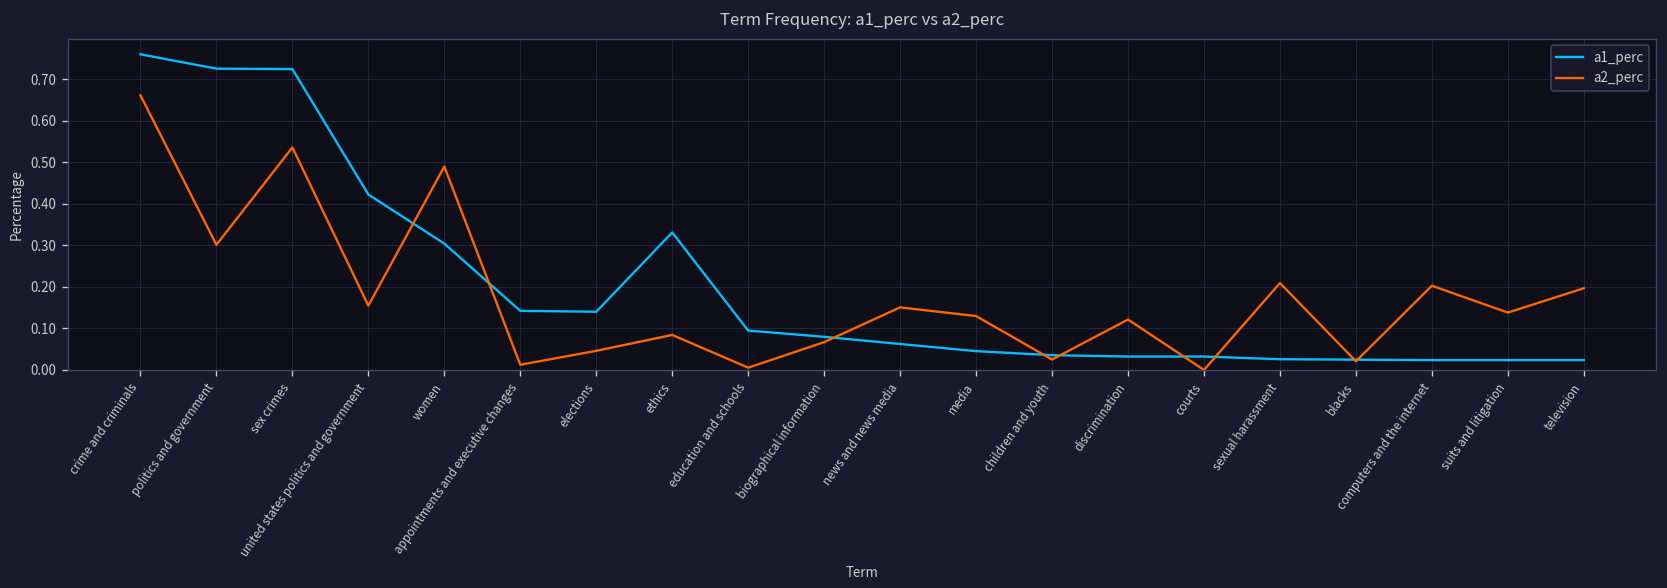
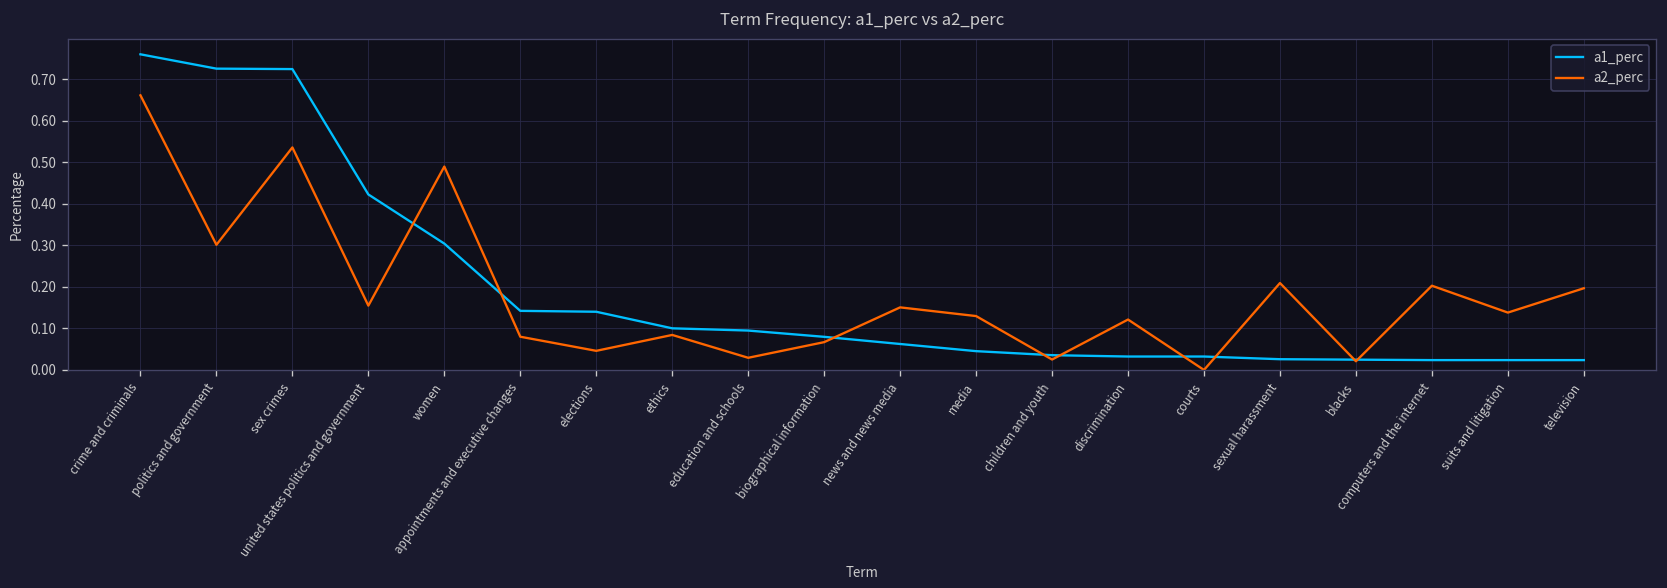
a2_perc, appointments and executive changes: 0.01 -> 0.08
a1_perc, ethics: 0.33 -> 0.10
a2_perc, education and schools: 0.01 -> 0.03
